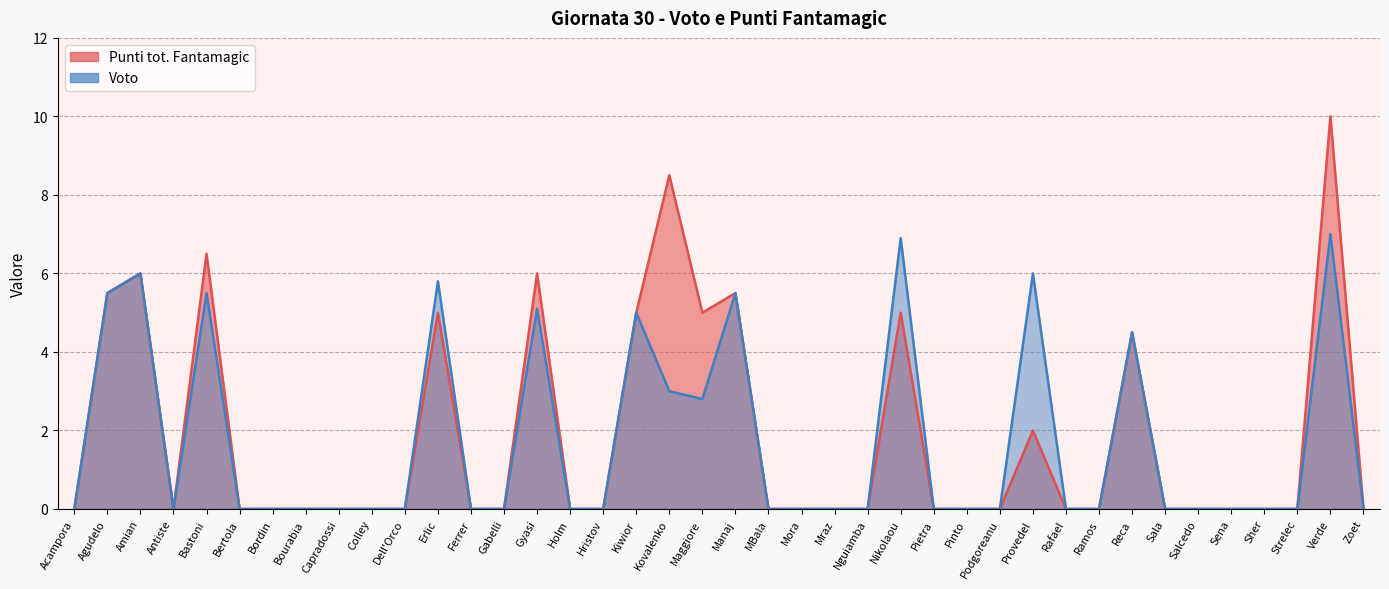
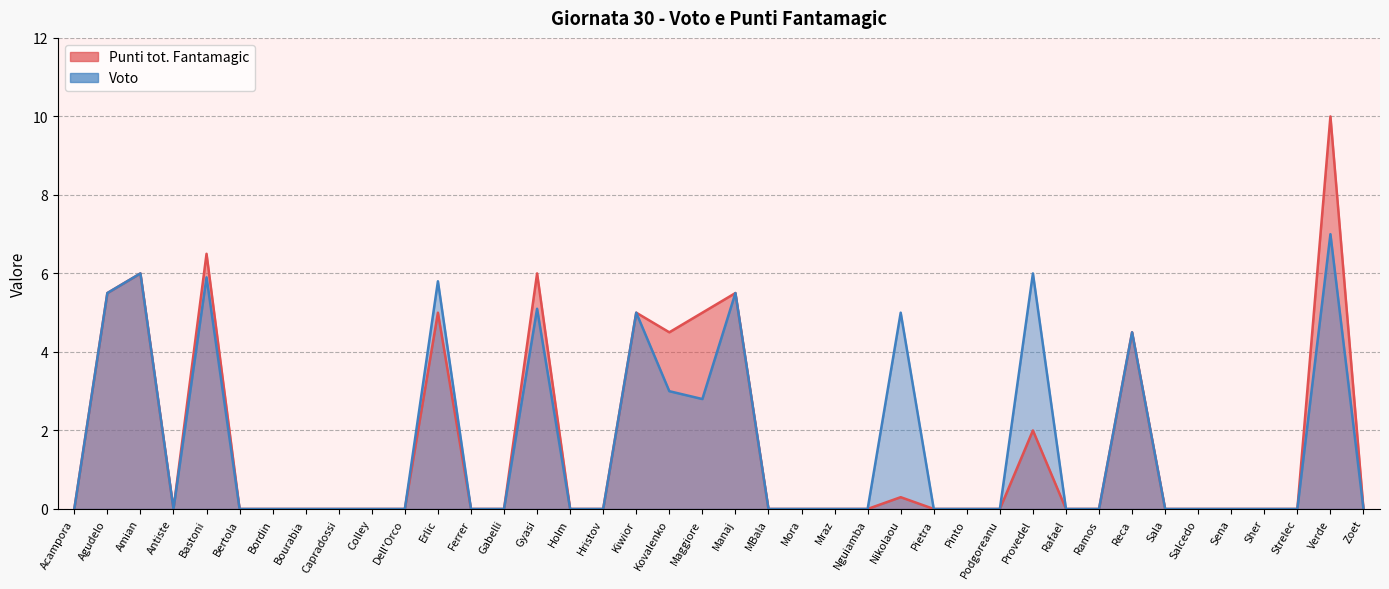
Voto, Bastoni: 5.5 -> 5.9
Punti tot. Fantamagic, Kovalenko: 8.5 -> 4.5
Punti tot. Fantamagic, Nikolaou: 5.0 -> 0.3
Voto, Nikolaou: 6.9 -> 5.0
